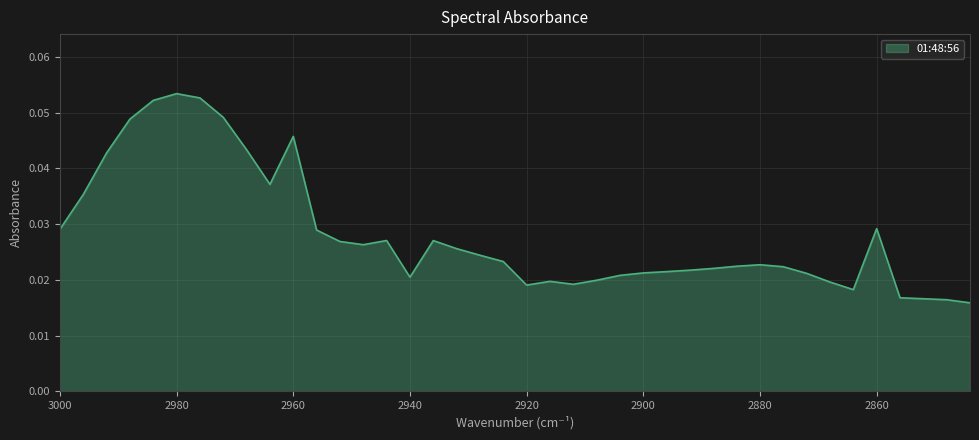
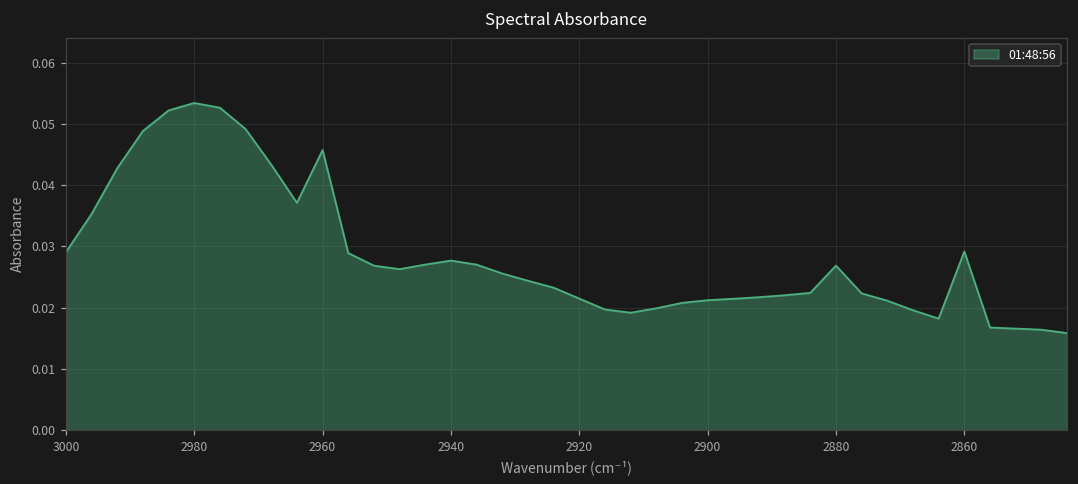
2940: 0.020 -> 0.028
2920: 0.019 -> 0.022
2880: 0.023 -> 0.027
